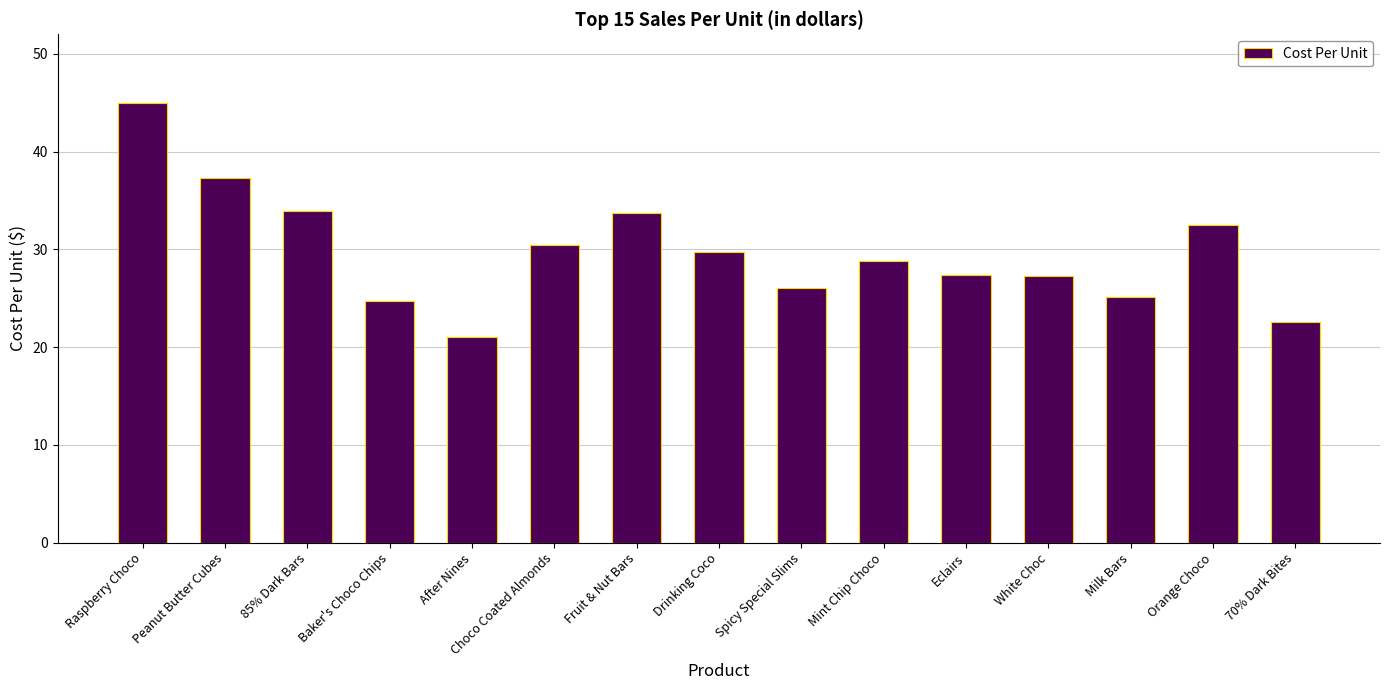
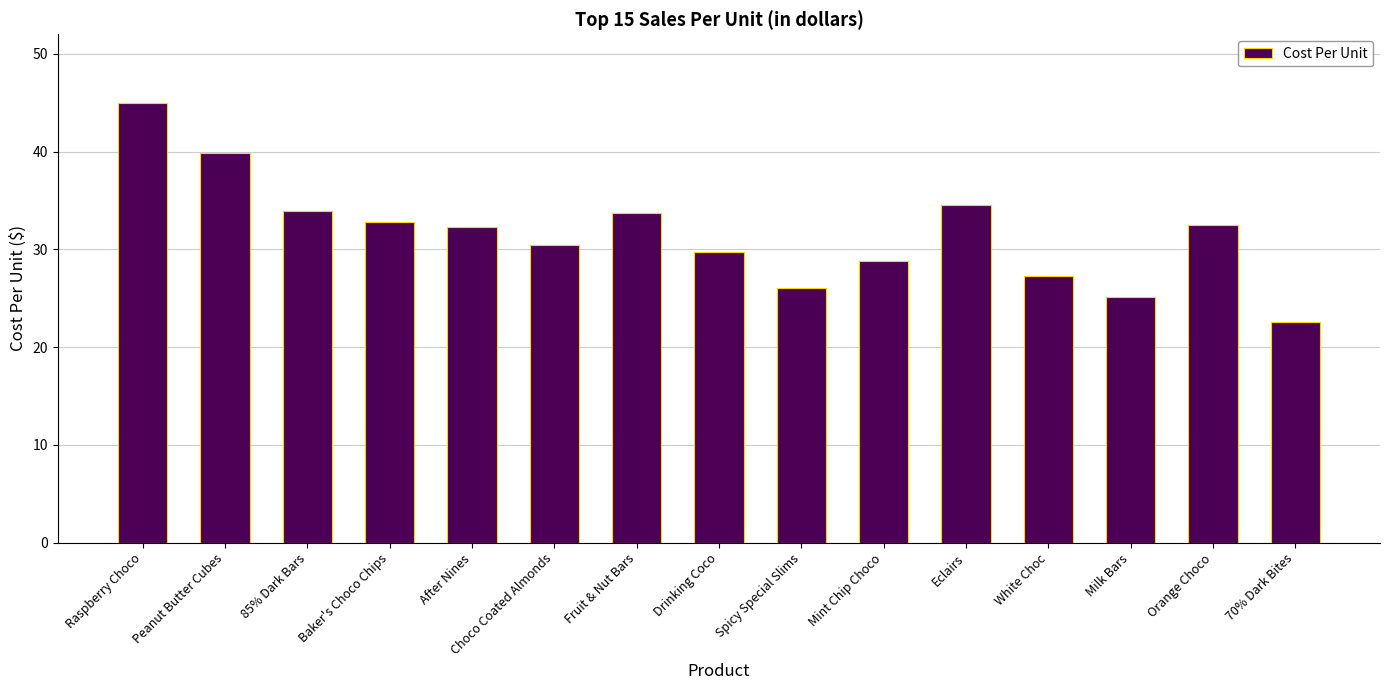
Peanut Butter Cubes: 37 -> 40
Baker's Choco Chips: 25 -> 33
After Nines: 21 -> 32
Eclairs: 27 -> 35
